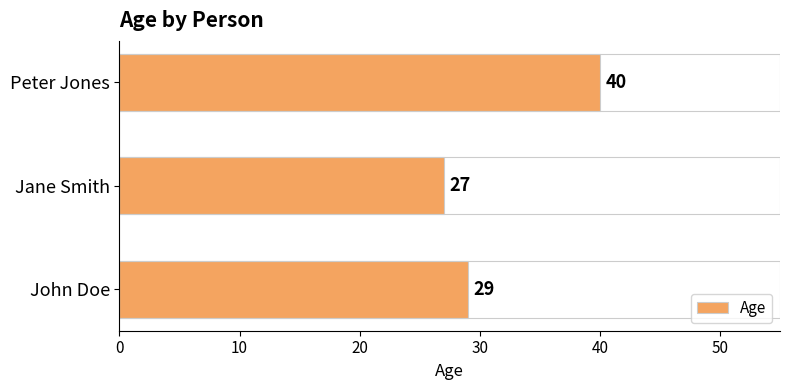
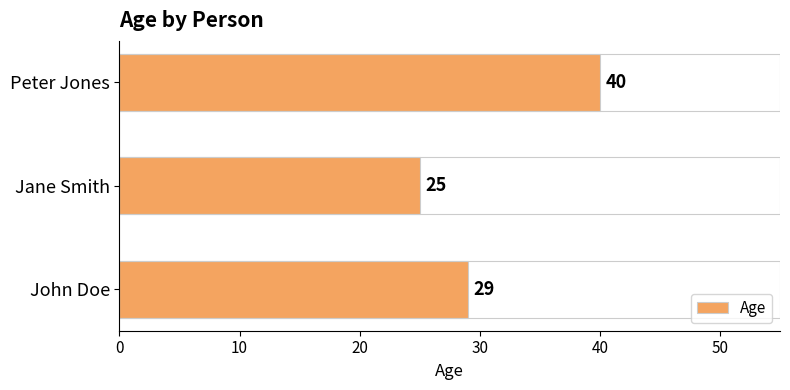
Jane Smith: 27 -> 25
